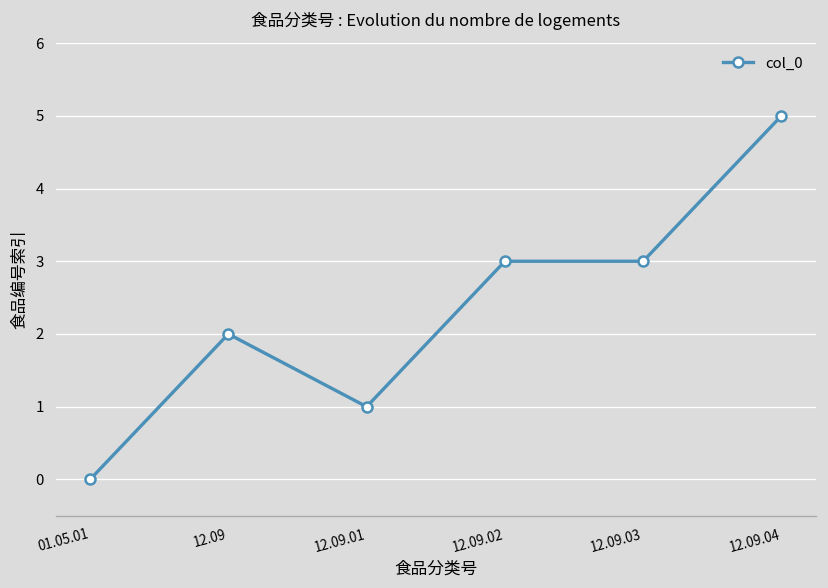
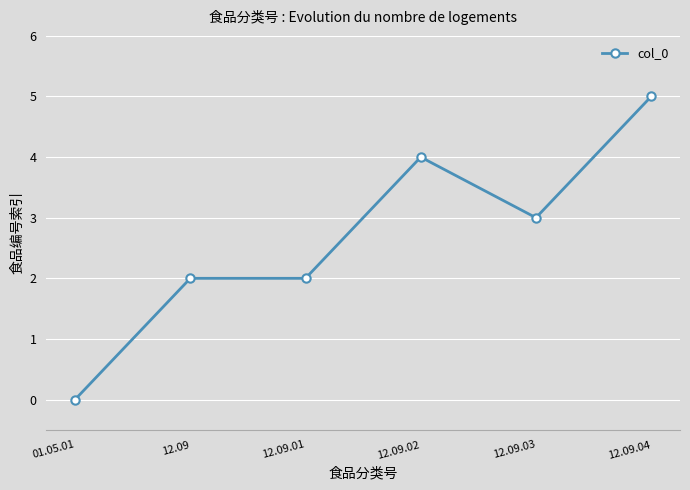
12.09.01: 1 -> 2
12.09.02: 3 -> 4
